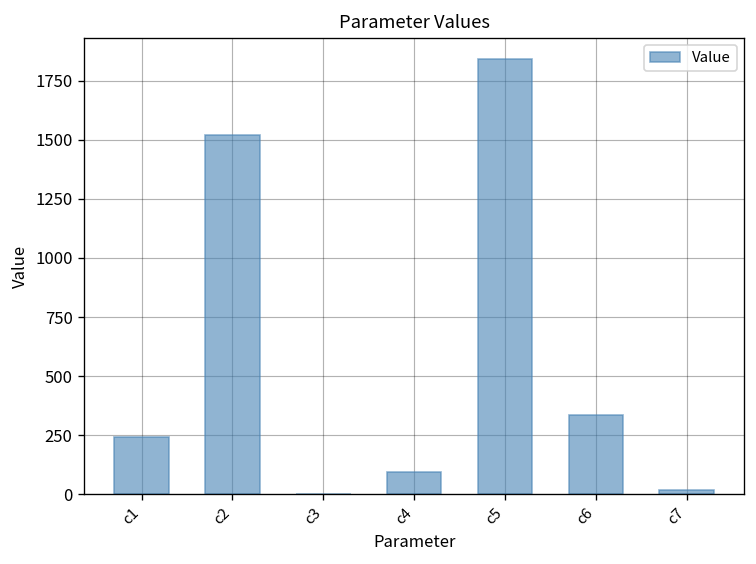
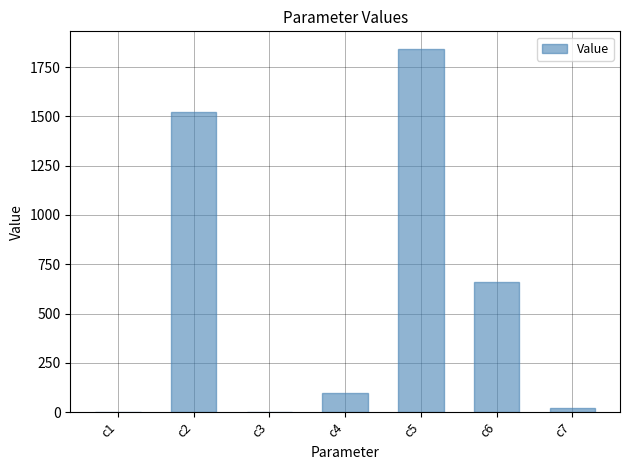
c1: 240 -> 0
c6: 340 -> 660
